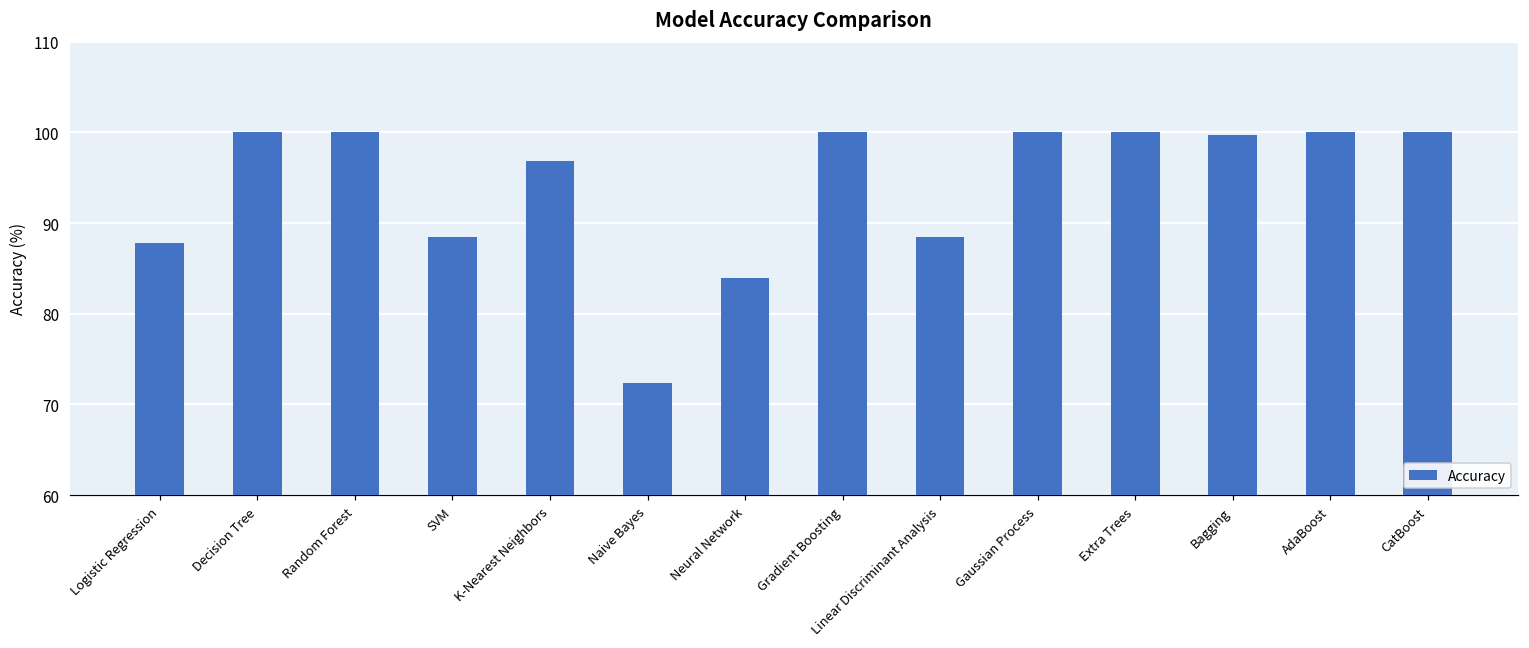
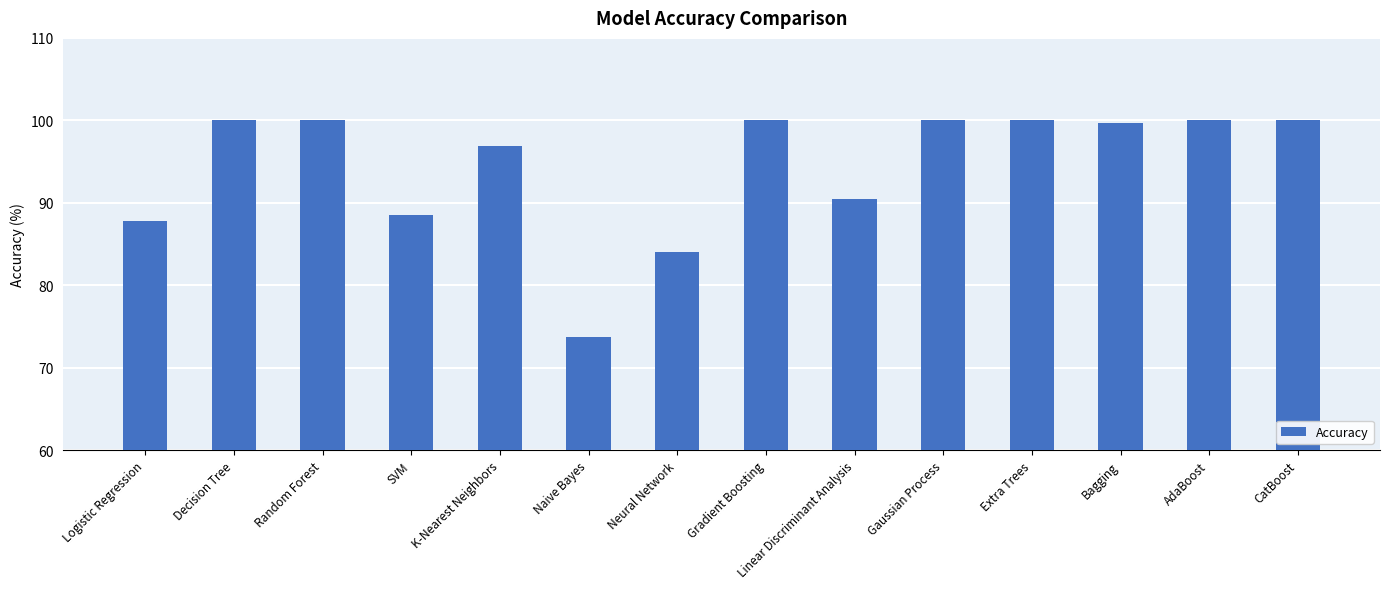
Naive Bayes: 72 -> 74
Linear Discriminant Analysis: 88 -> 90
